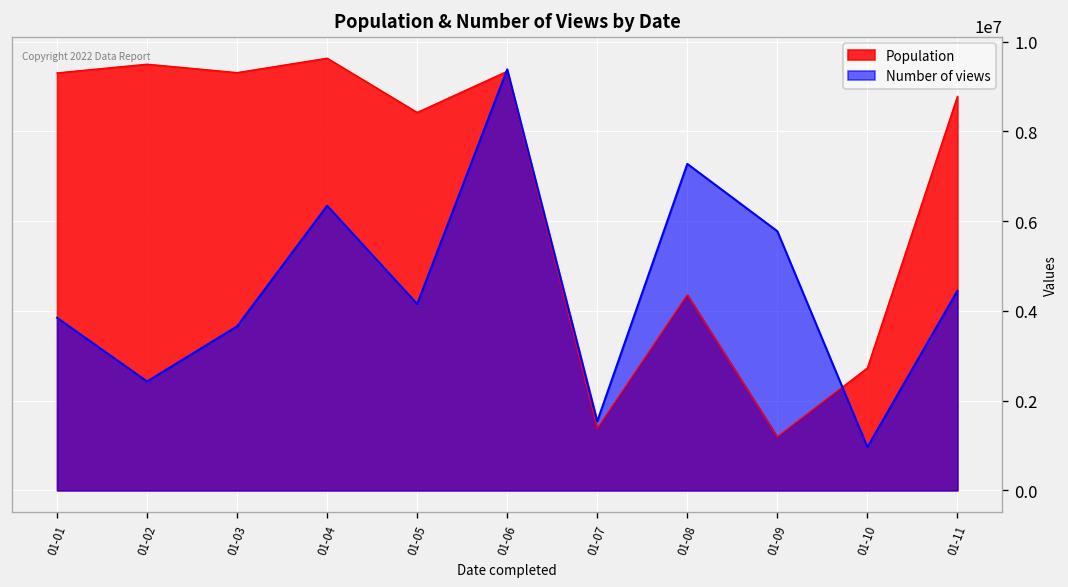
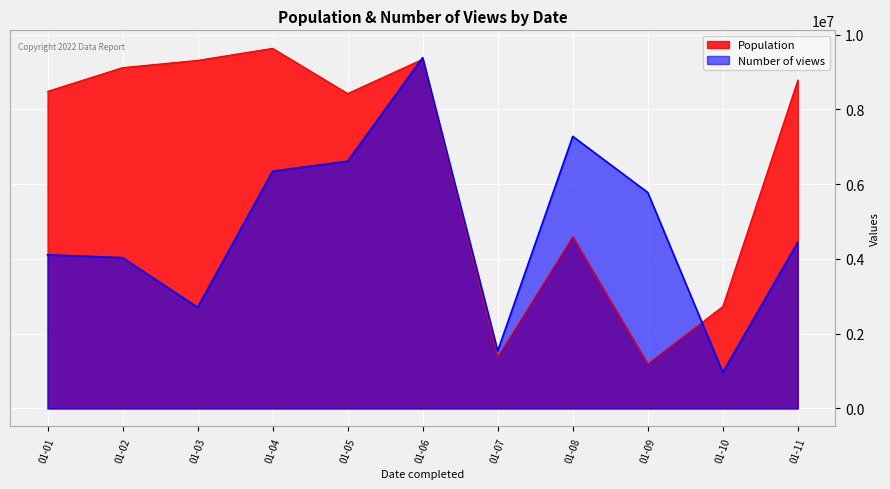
Population, 01-01: 9300000 -> 8500000
Number of views, 01-01: 3800000 -> 4100000
Population, 01-02: 9500000 -> 9100000
Number of views, 01-02: 2400000 -> 4000000
Number of views, 01-03: 3700000 -> 2700000
Number of views, 01-05: 4200000 -> 6600000
Population, 01-08: 4400000 -> 4600000
